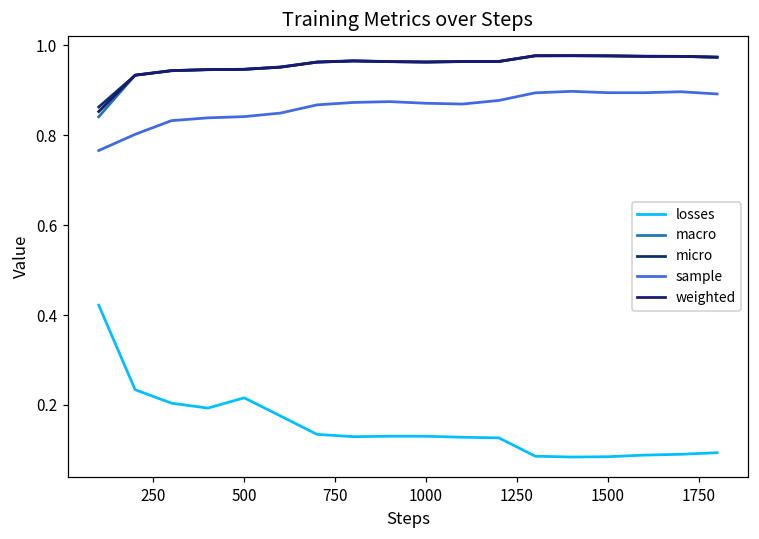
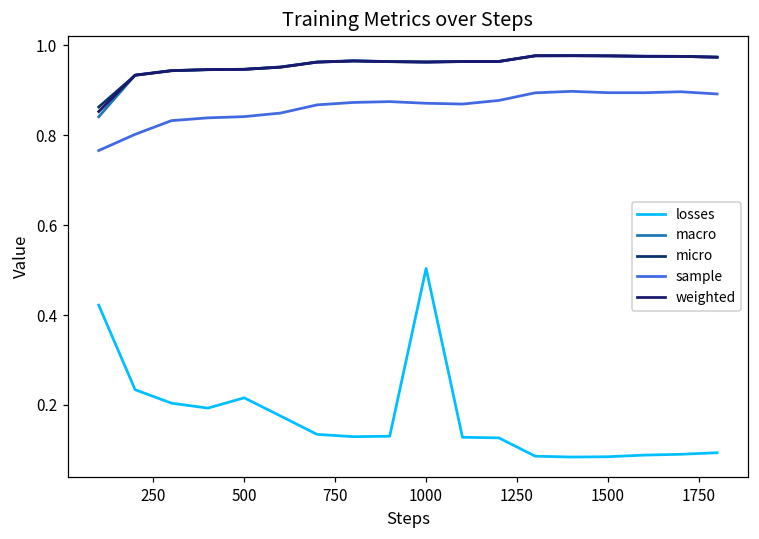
losses, 1000: 0.13 -> 0.50
